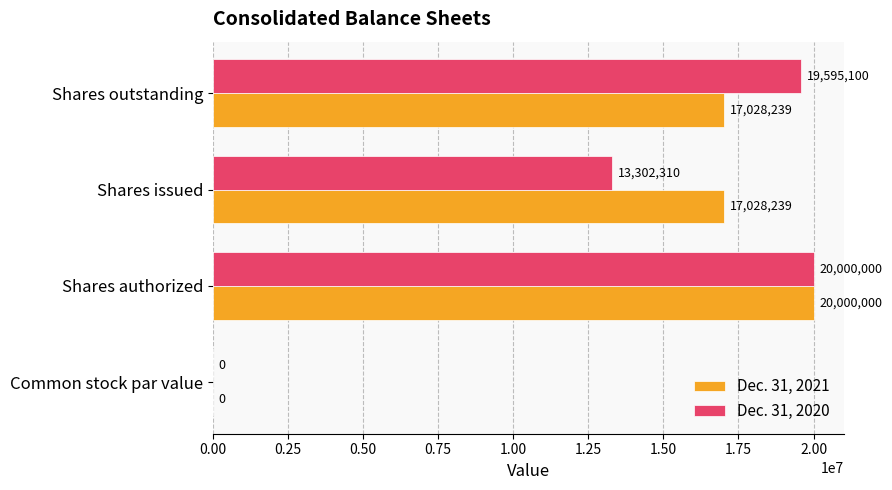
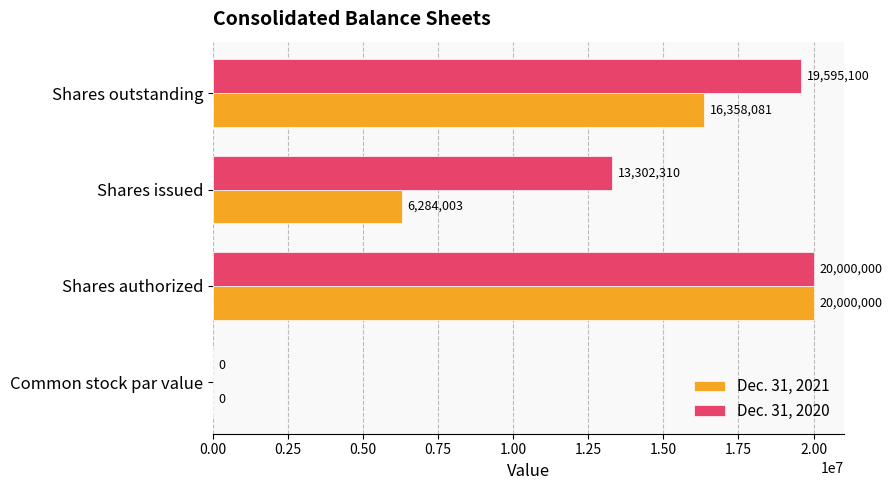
Dec. 31, 2021, Shares outstanding: 17,028,239 -> 16,358,081
Dec. 31, 2021, Shares issued: 17,028,239 -> 6,284,003
